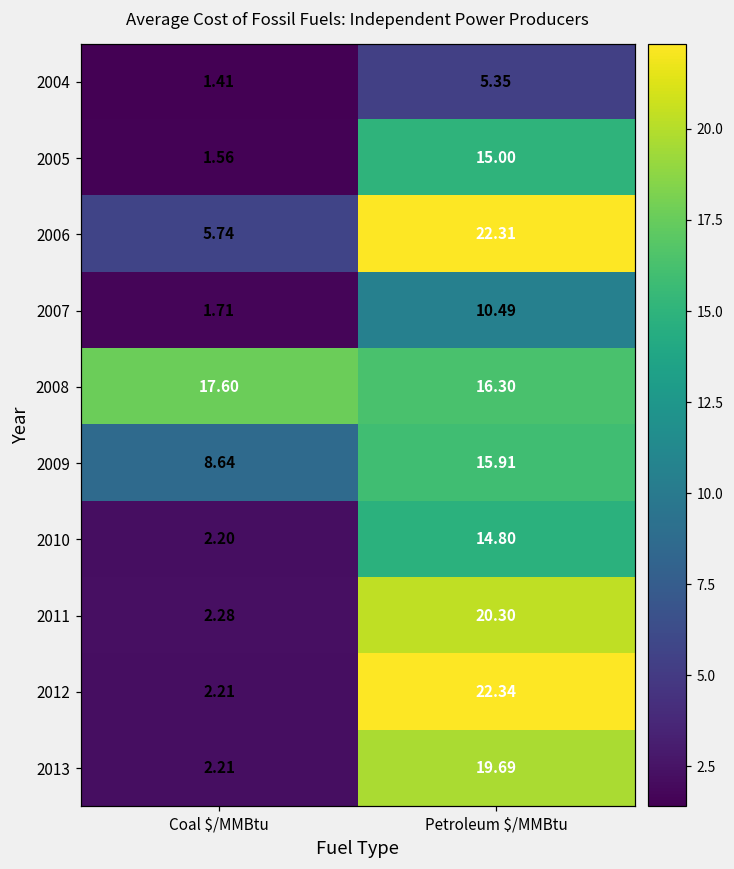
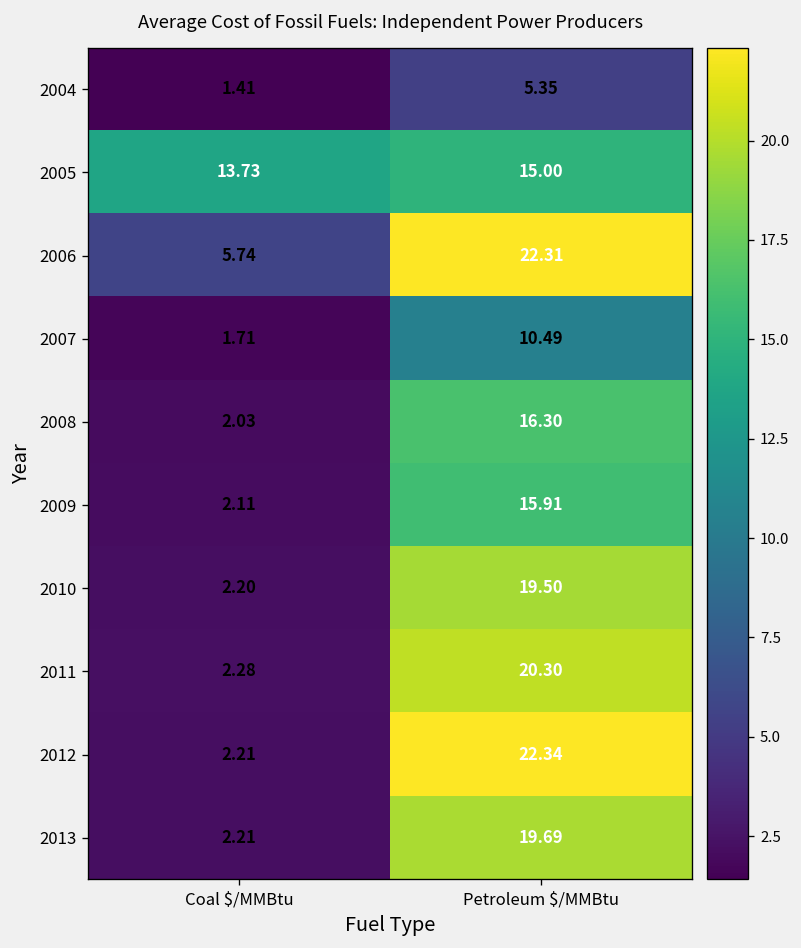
2005, Coal $/MMBtu: 1.56 -> 13.73
2008, Coal $/MMBtu: 17.60 -> 2.03
2009, Coal $/MMBtu: 8.64 -> 2.11
2010, Petroleum $/MMBtu: 14.80 -> 19.50
